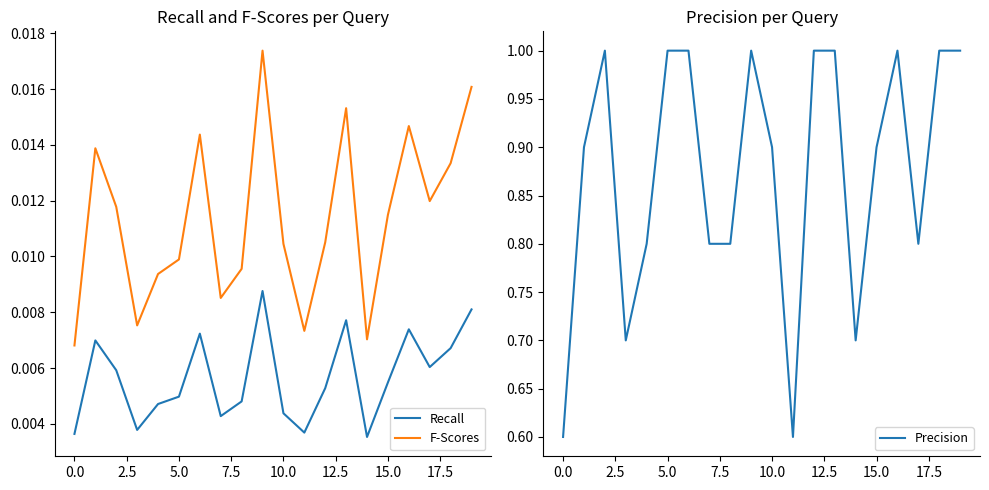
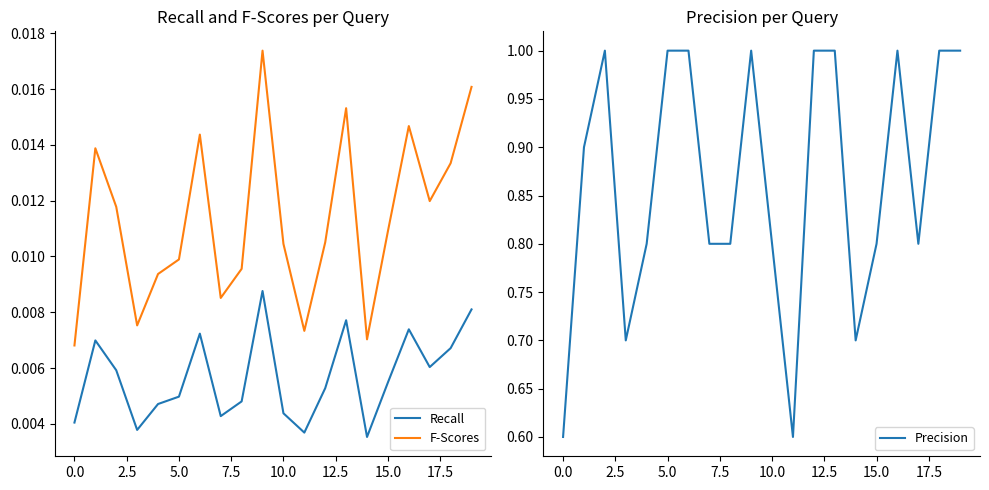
Recall and F-Scores per Query, Recall, 0.0: 0.0036 -> 0.0040
Recall and F-Scores per Query, F-Scores, 15.0: 0.0115 -> 0.0109
Precision per Query, 10.0: 0.9 -> 0.8
Precision per Query, 15.0: 0.9 -> 0.8
